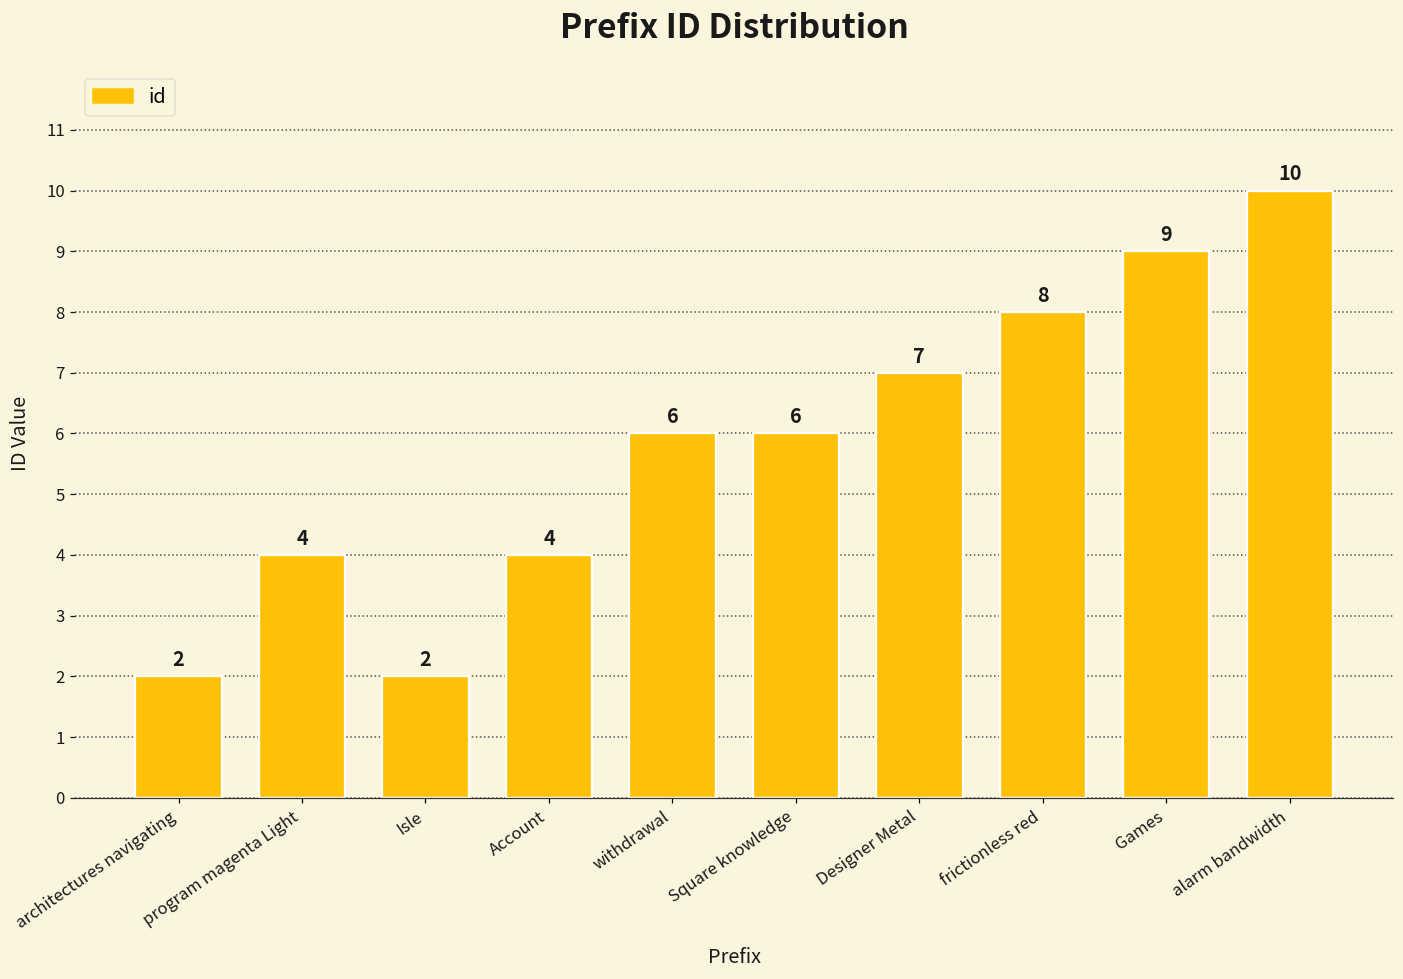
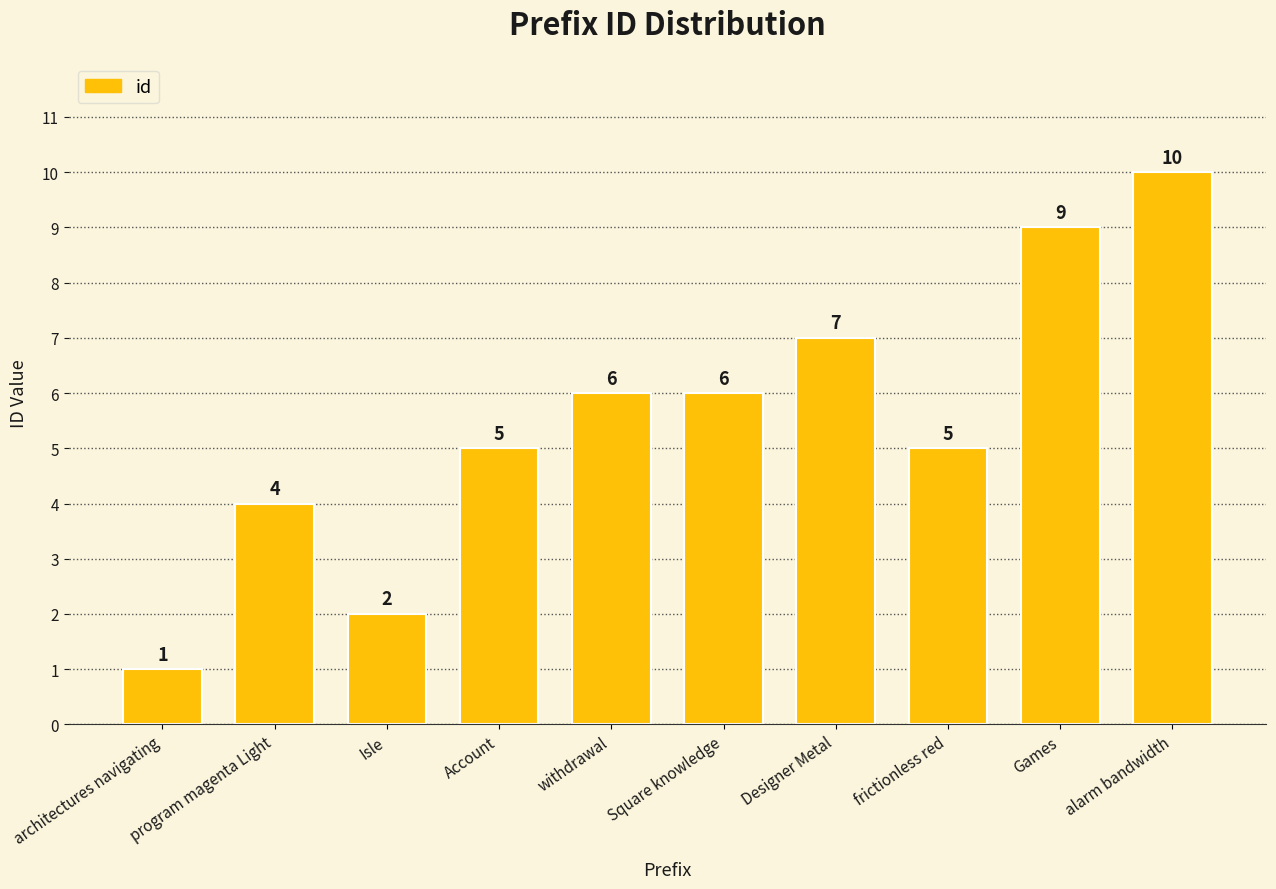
architectures navigating: 2 -> 1
Account: 4 -> 5
frictionless red: 8 -> 5
